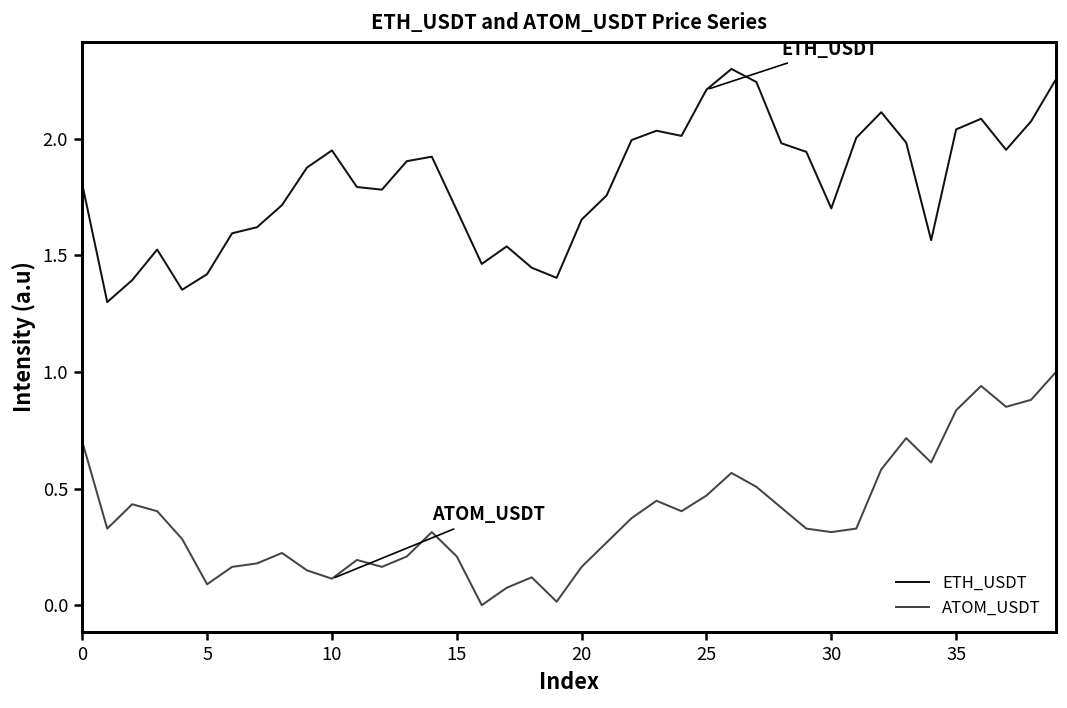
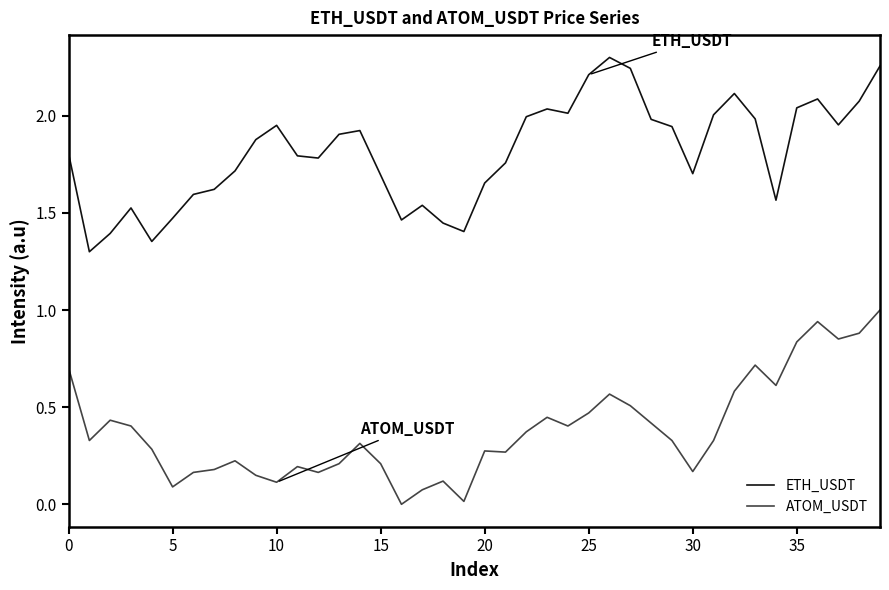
ETH_USDT, 5: 1.42 -> 1.47
ATOM_USDT, 20: 0.16 -> 0.27
ATOM_USDT, 30: 0.31 -> 0.17
